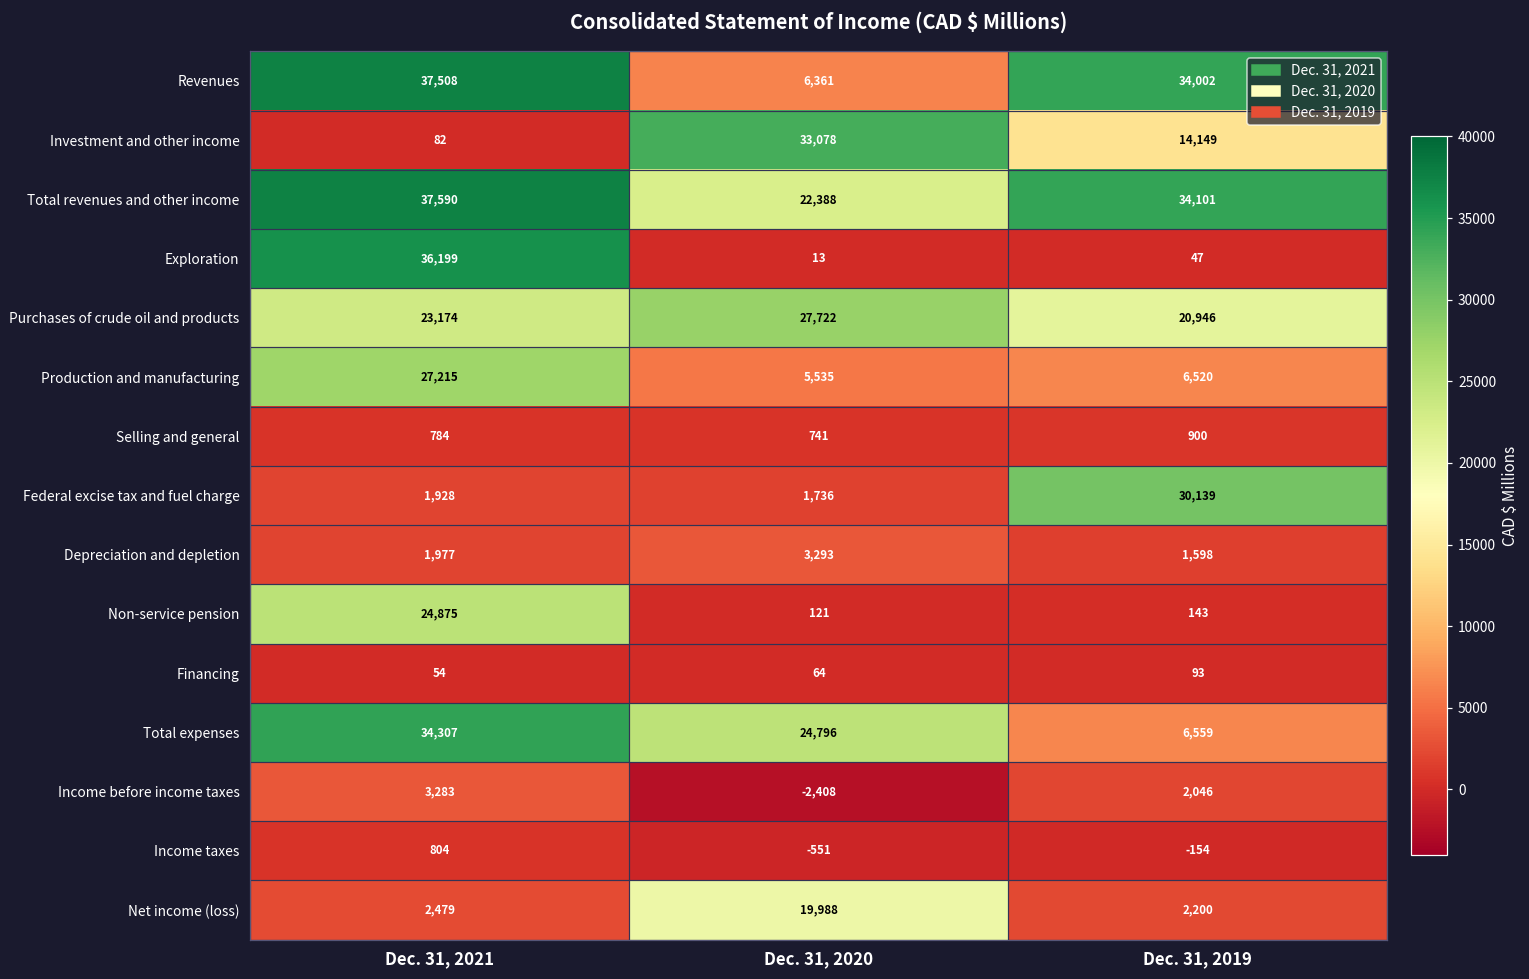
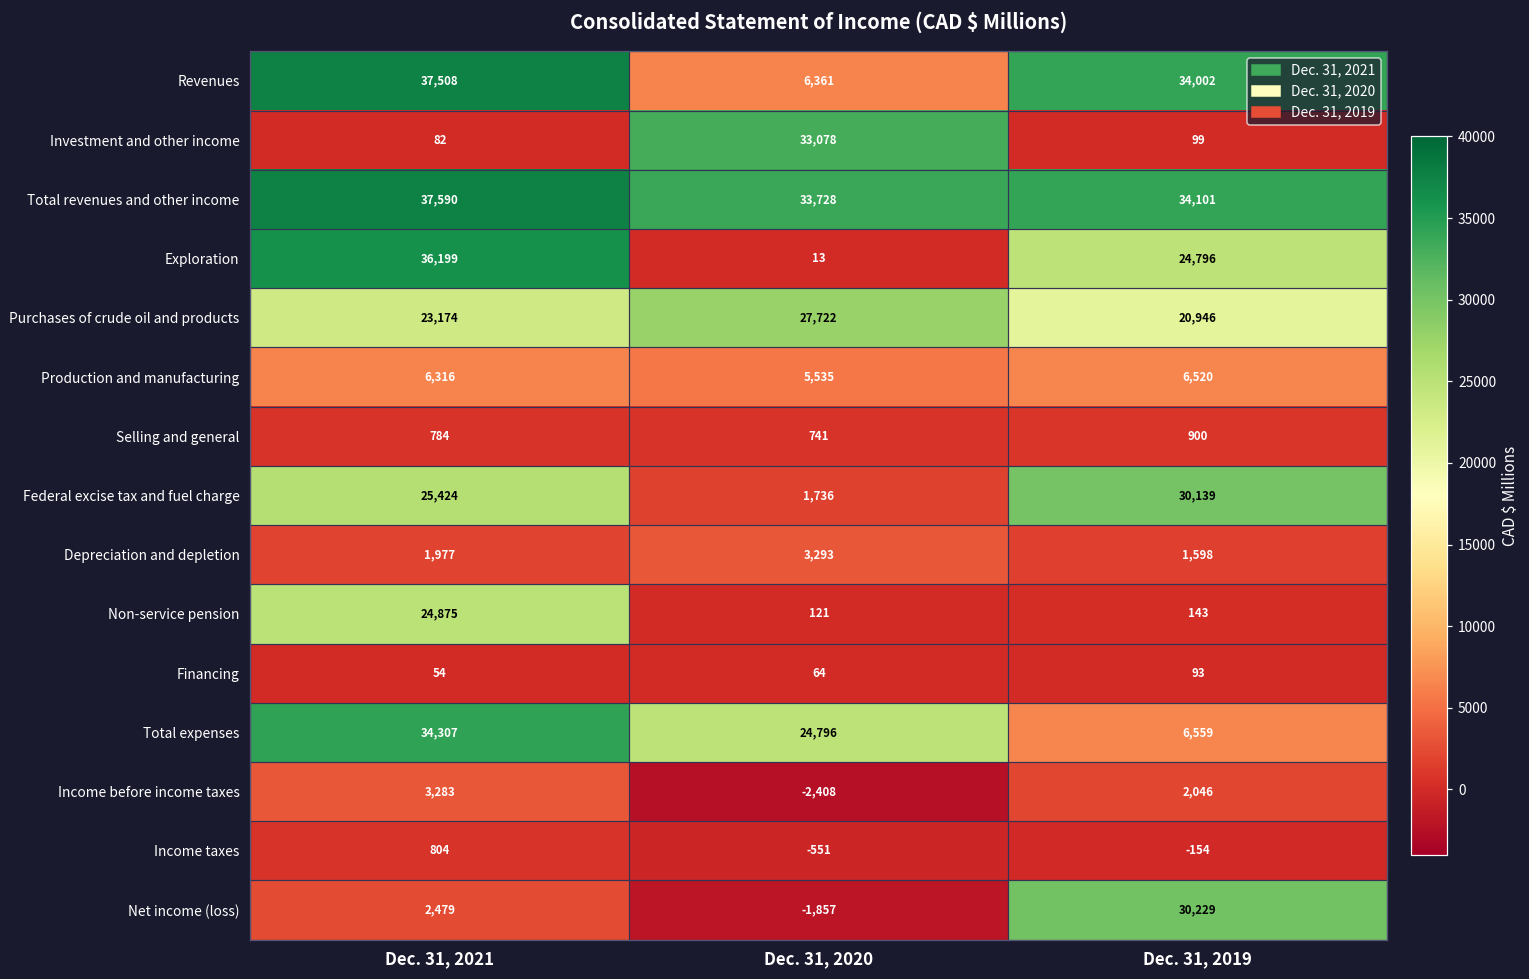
Investment and other income, Dec. 31, 2019: 14,149 -> 99
Total revenues and other income, Dec. 31, 2020: 22,388 -> 33,728
Exploration, Dec. 31, 2019: 47 -> 24,796
Production and manufacturing, Dec. 31, 2021: 27,215 -> 6,316
Federal excise tax and fuel charge, Dec. 31, 2021: 1,928 -> 25,424
Net income (loss), Dec. 31, 2020: 19,988 -> -1,857
Net income (loss), Dec. 31, 2019: 2,200 -> 30,229
